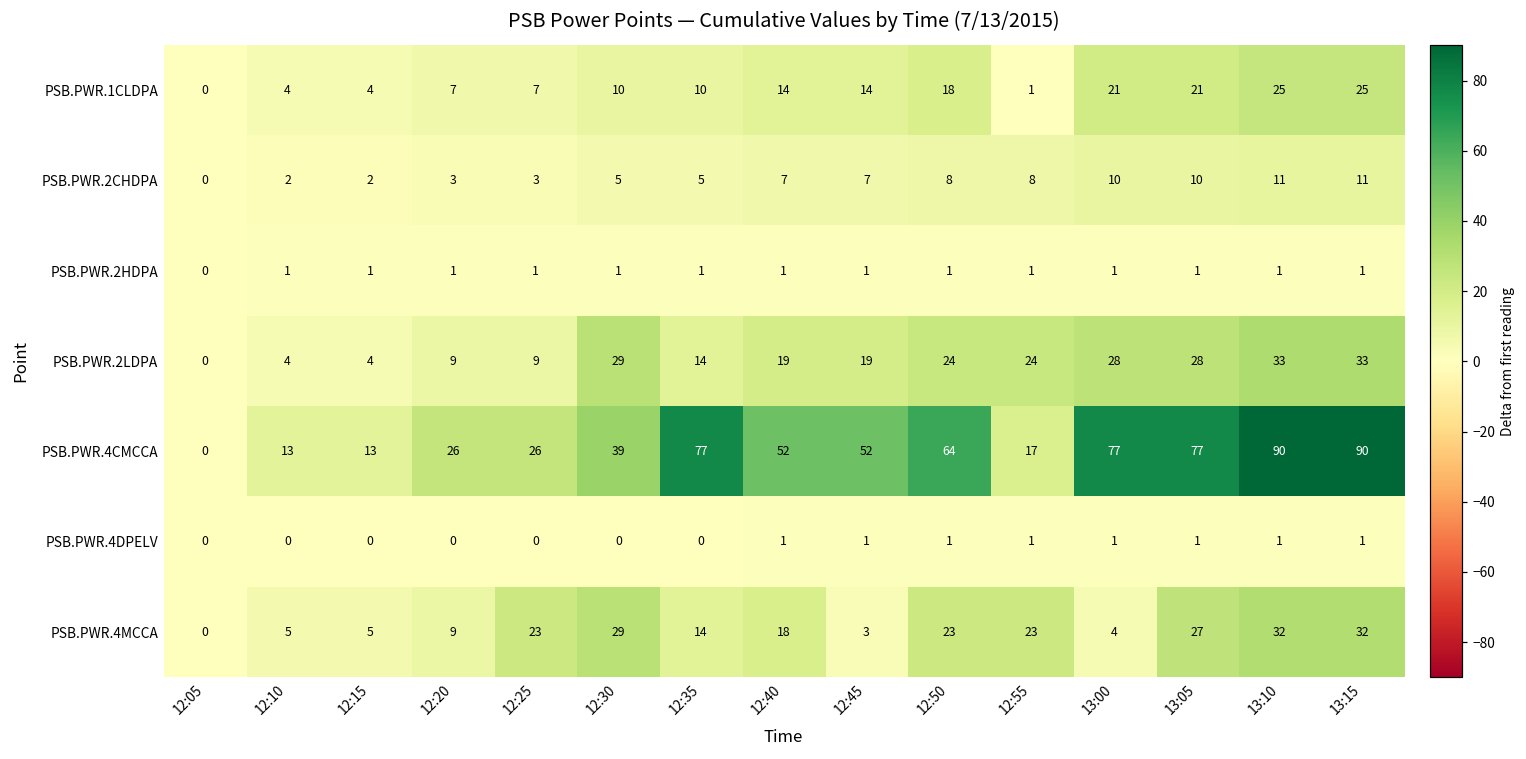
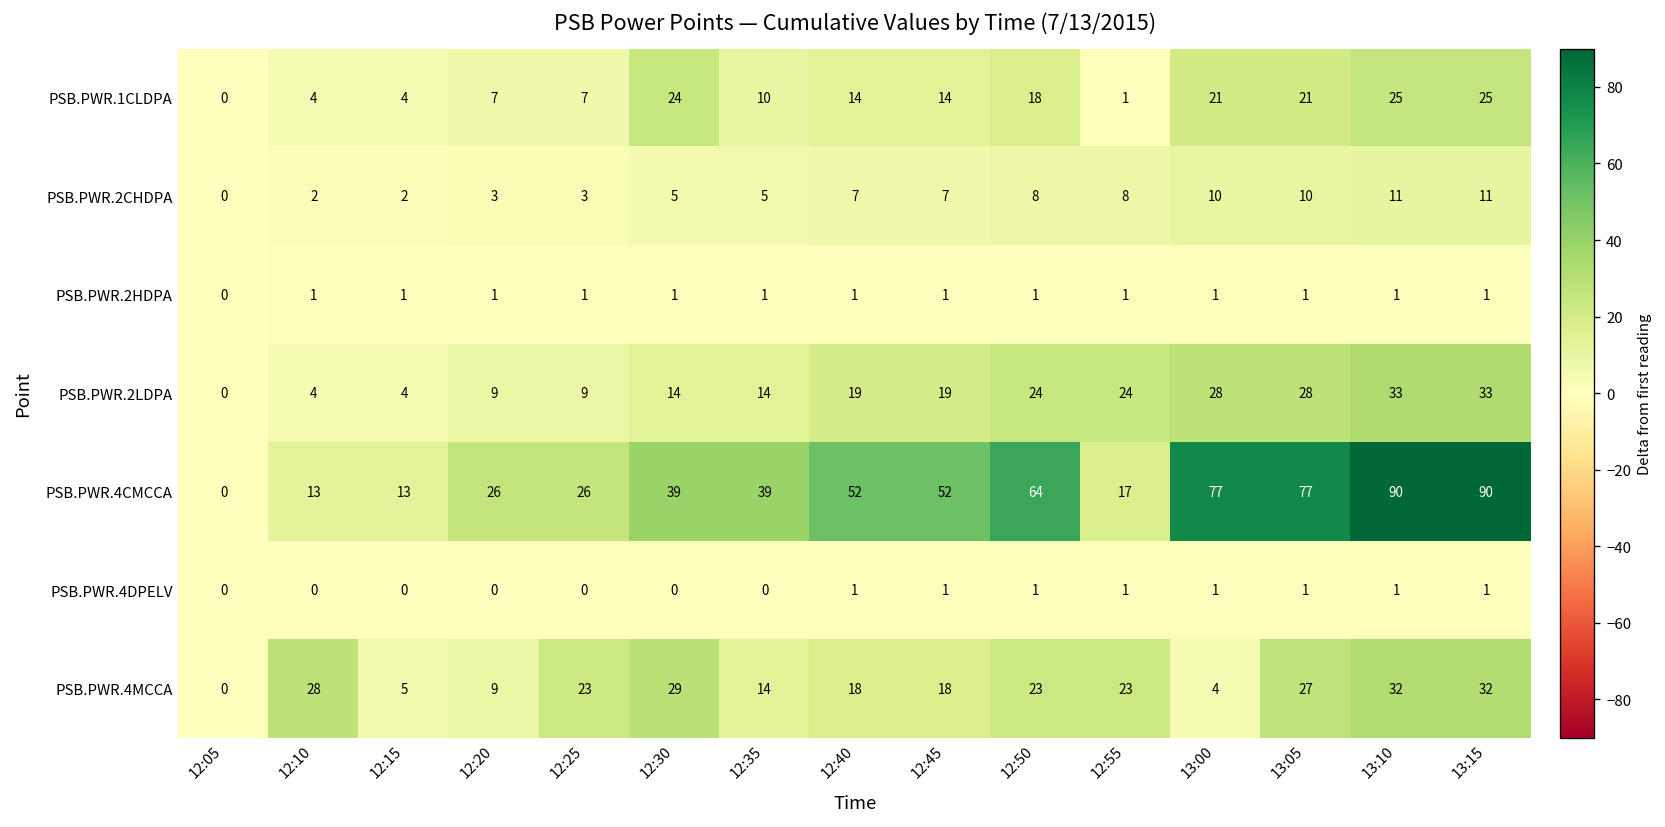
PSB.PWR.1CLDPA, 12:30: 10 -> 24
PSB.PWR.2LDPA, 12:30: 29 -> 14
PSB.PWR.4CMCCA, 12:35: 77 -> 39
PSB.PWR.4MCCA, 12:10: 5 -> 28
PSB.PWR.4MCCA, 12:45: 3 -> 18
